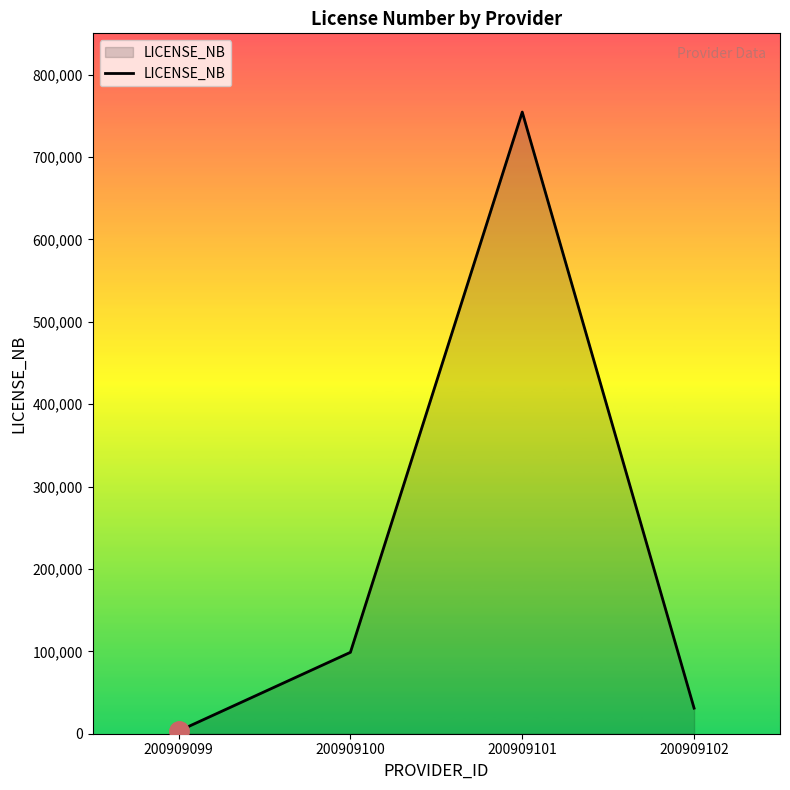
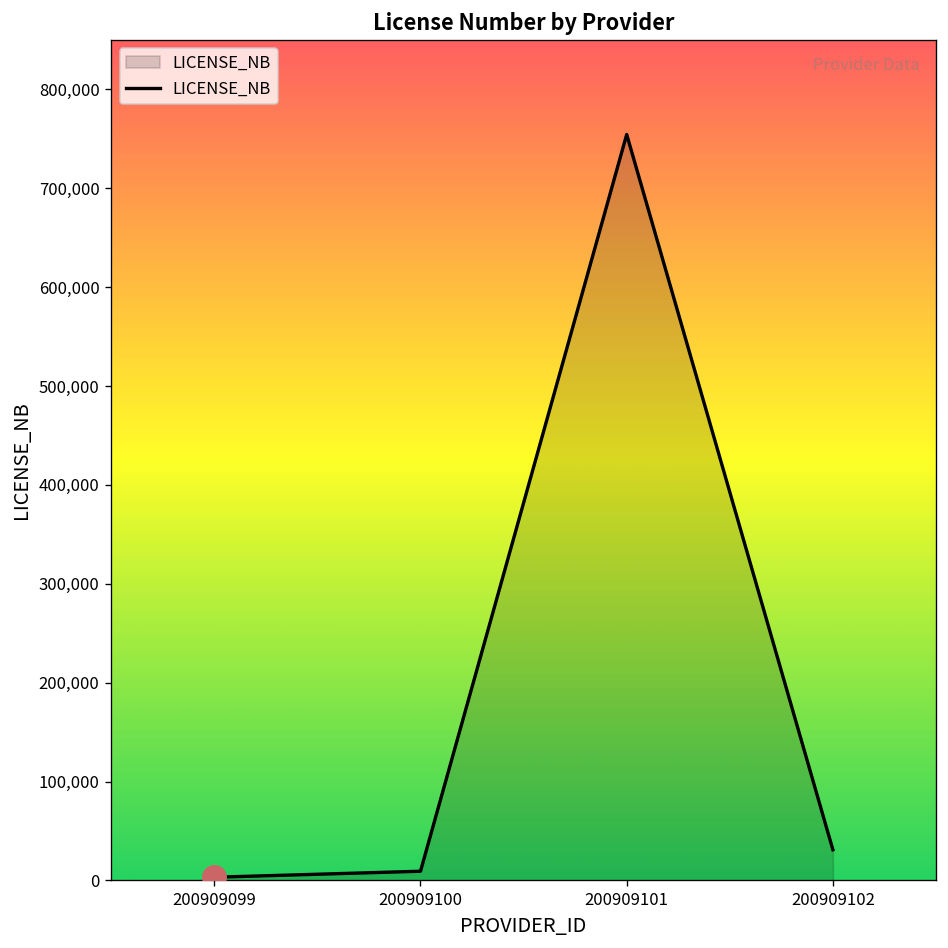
LICENSE_NB, 200909100: 100,000 -> 10,000
